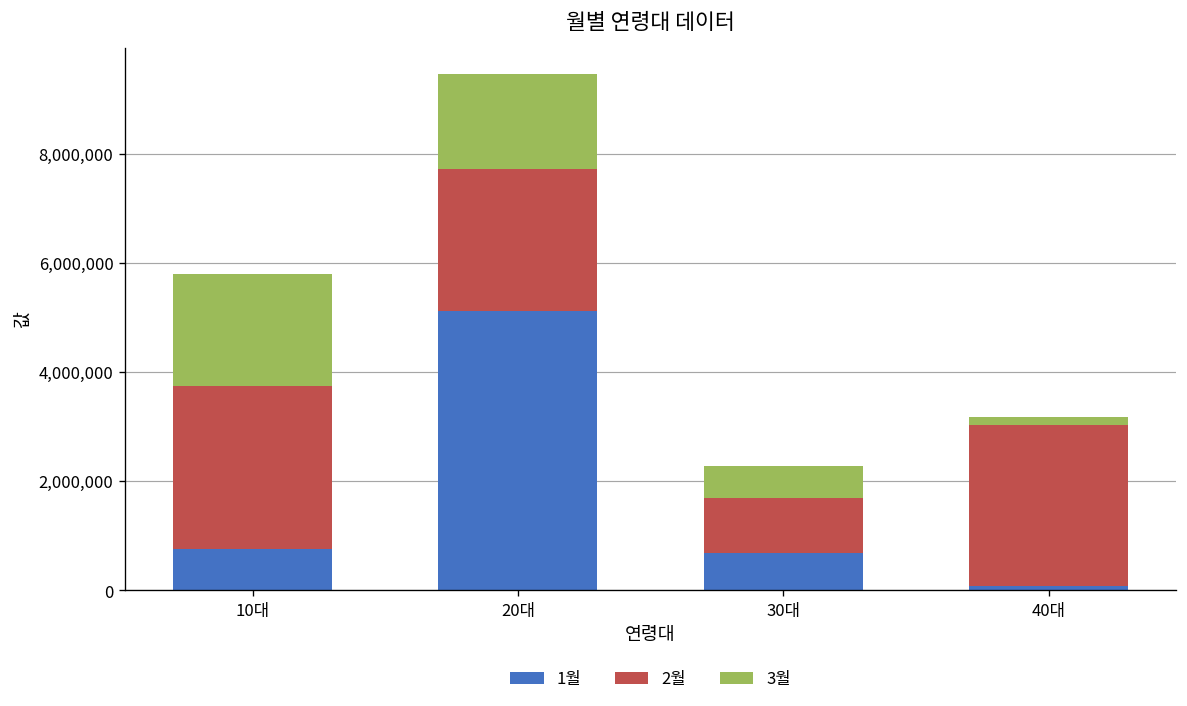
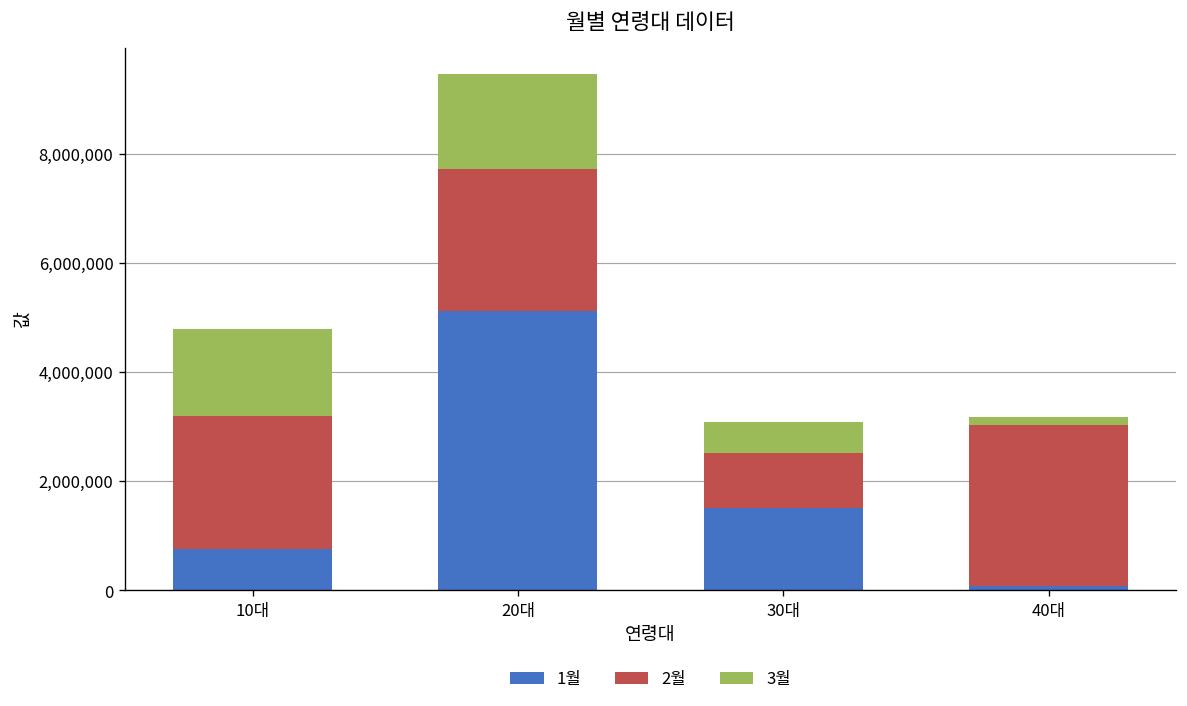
2월, 10대: 3,000,000 -> 2,500,000
3월, 10대: 2,000,000 -> 1,600,000
1월, 30대: 700,000 -> 1,500,000
